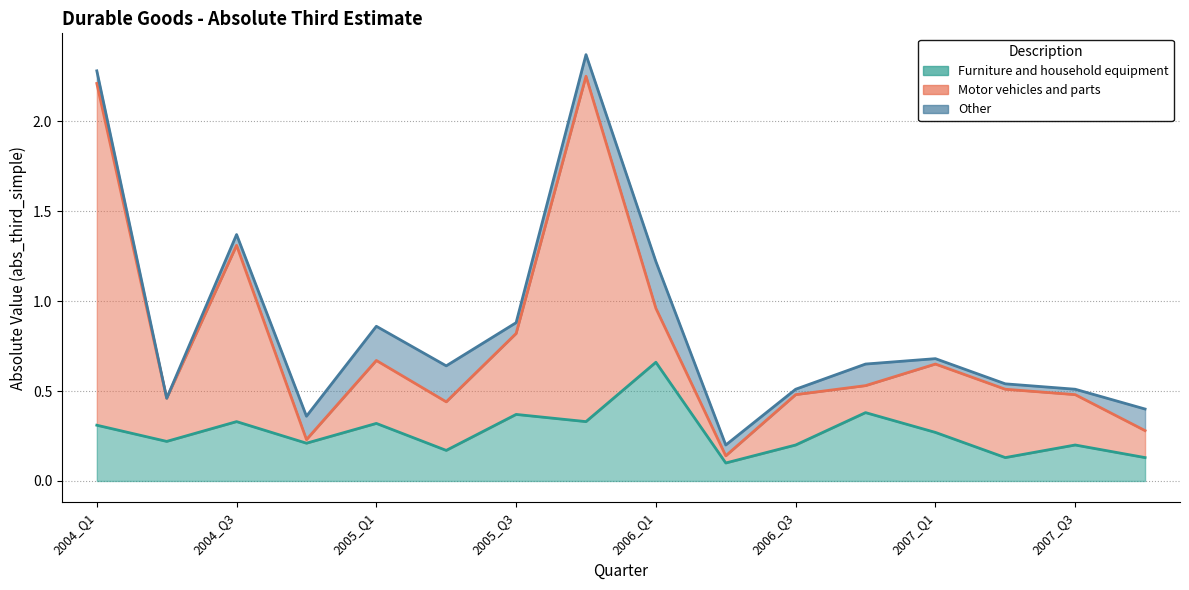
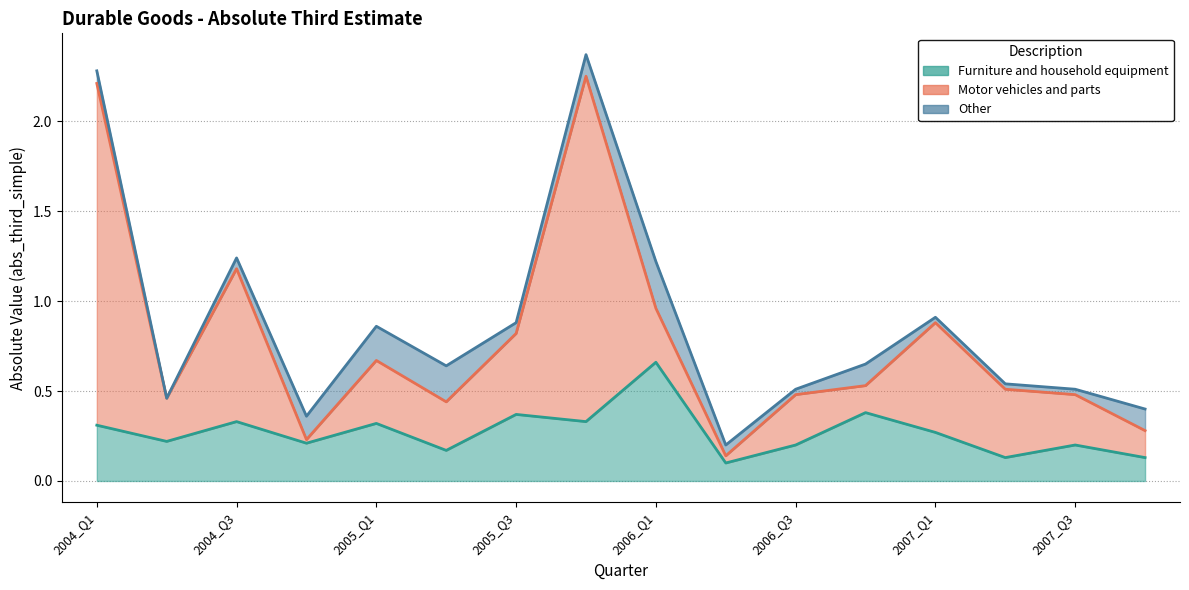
Motor vehicles and parts, 2004_Q3: 0.98 -> 0.85
Motor vehicles and parts, 2007_Q1: 0.38 -> 0.61
